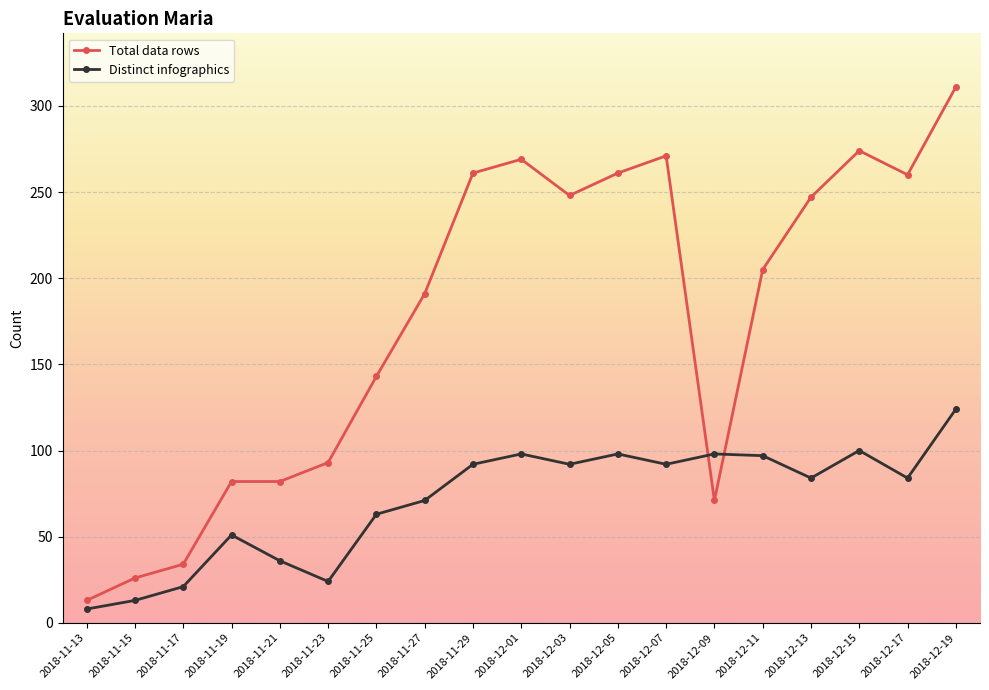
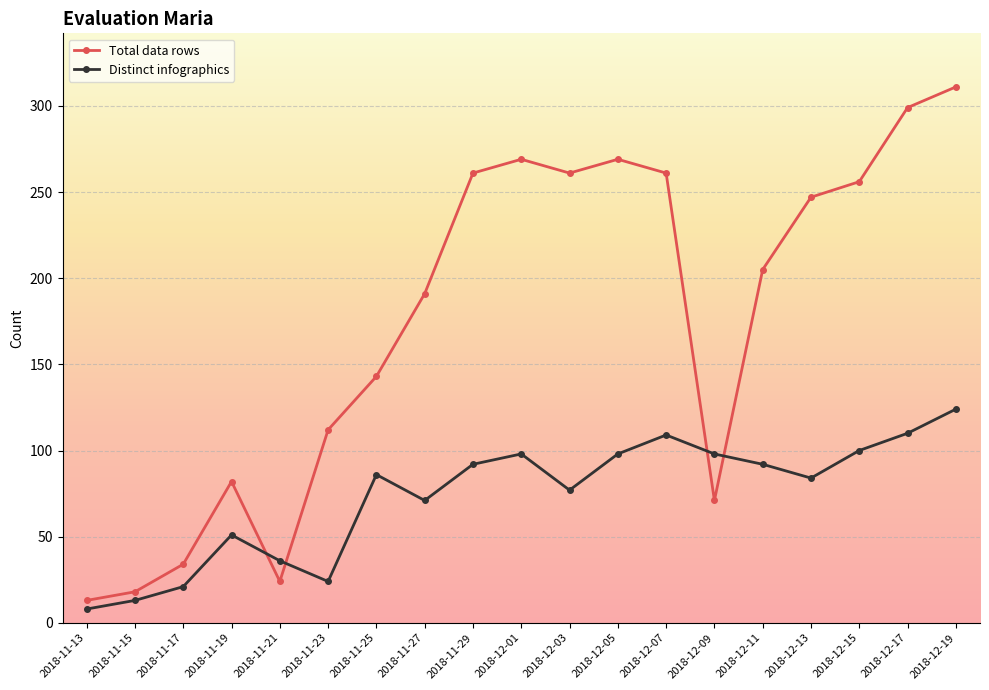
Total data rows, 2018-11-15: 26 -> 18
Total data rows, 2018-11-21: 82 -> 24
Total data rows, 2018-11-23: 93 -> 112
Distinct infographics, 2018-11-25: 63 -> 86
Total data rows, 2018-12-03: 248 -> 261
Distinct infographics, 2018-12-03: 92 -> 77
Total data rows, 2018-12-05: 261 -> 269
Total data rows, 2018-12-07: 271 -> 261
Distinct infographics, 2018-12-07: 92 -> 109
Distinct infographics, 2018-12-11: 97 -> 92
Total data rows, 2018-12-15: 274 -> 256
Total data rows, 2018-12-17: 260 -> 299
Distinct infographics, 2018-12-17: 84 -> 110
